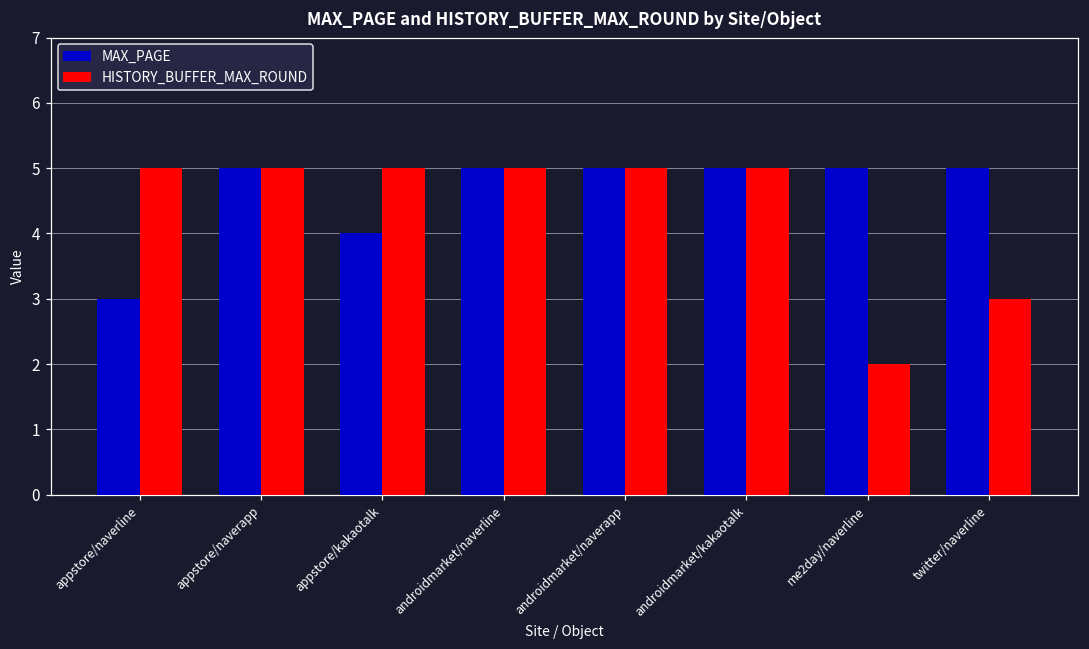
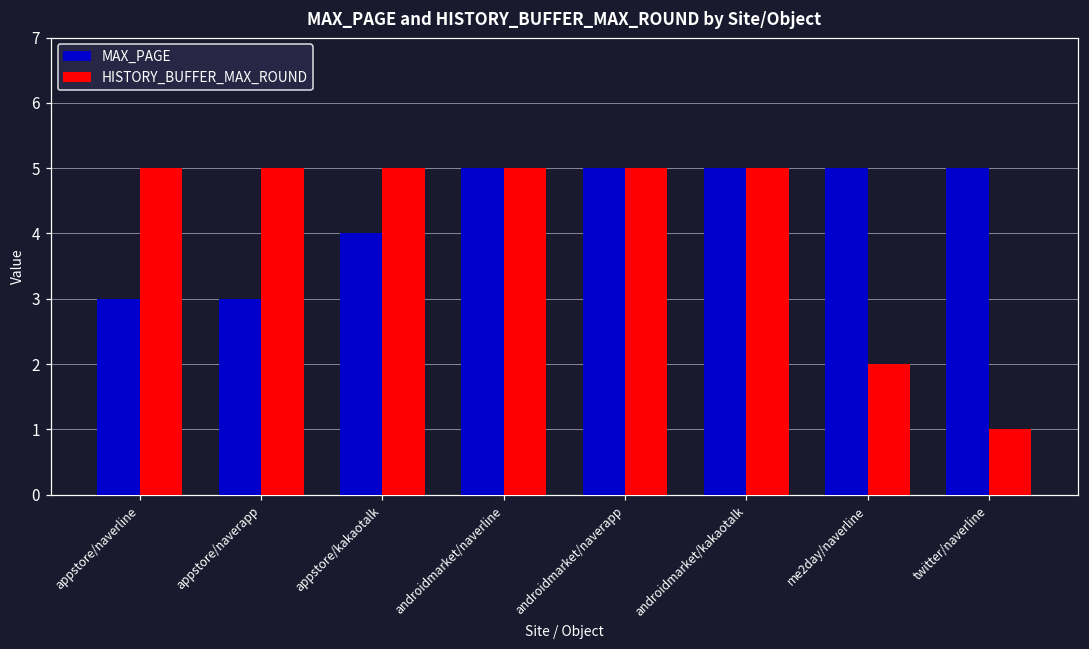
MAX_PAGE, appstore/naverapp: 5 -> 3
HISTORY_BUFFER_MAX_ROUND, twitter/naverline: 3 -> 1
